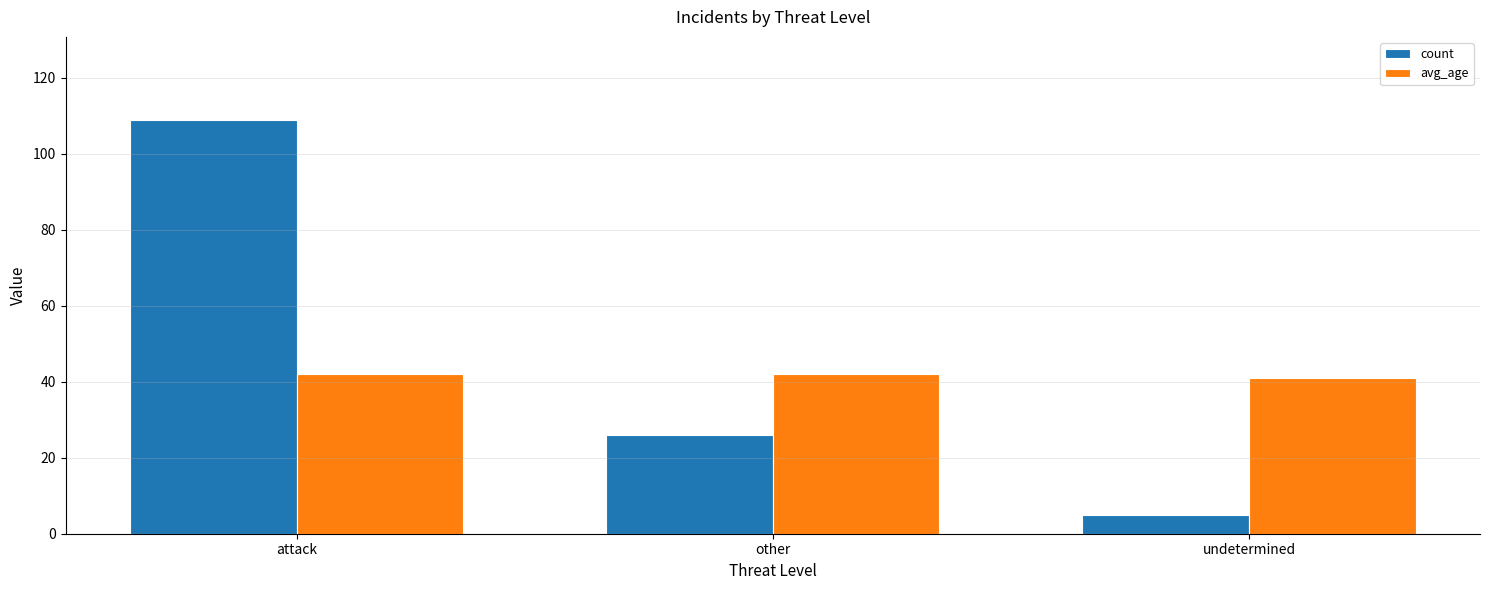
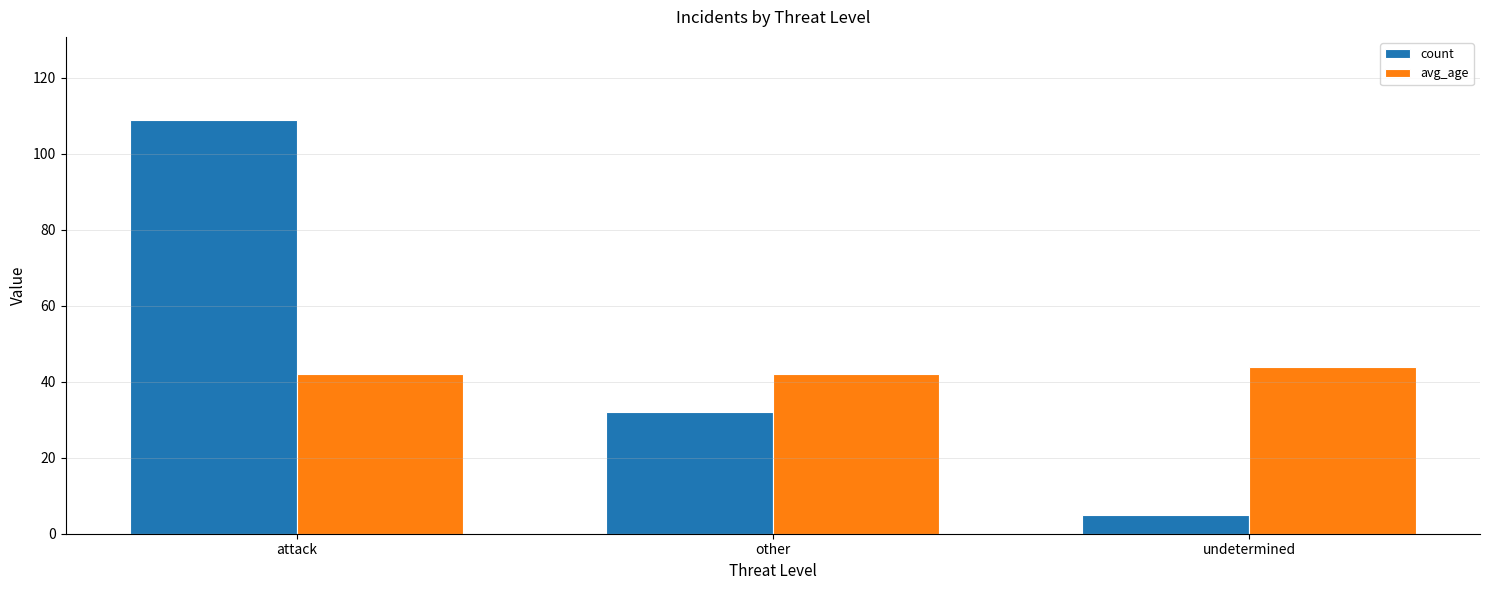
count, other: 26 -> 32
avg_age, undetermined: 41 -> 44
